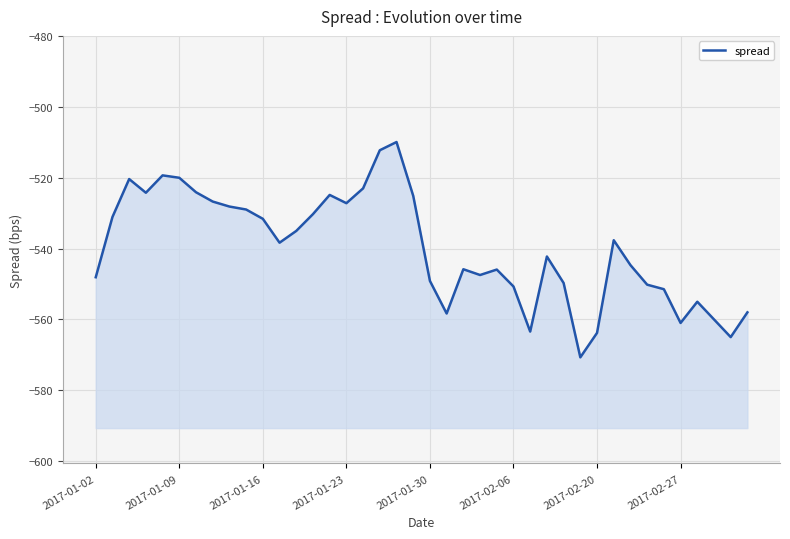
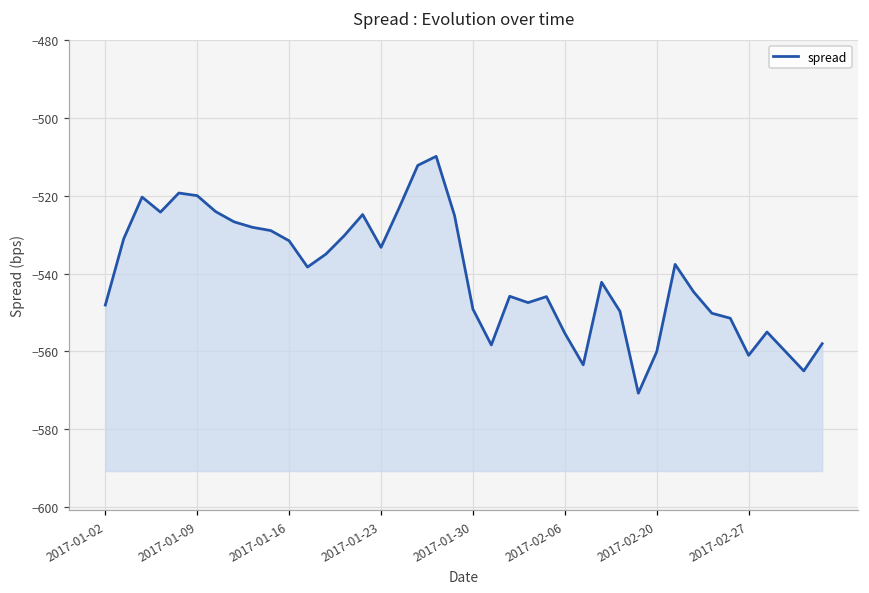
2017-01-23: -527 -> -533
2017-02-06: -551 -> -555
2017-02-20: -564 -> -560
